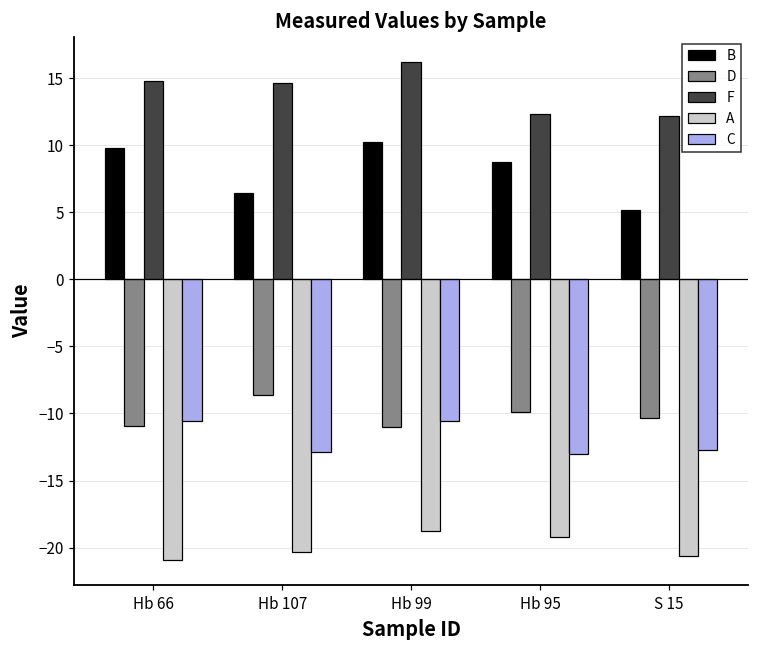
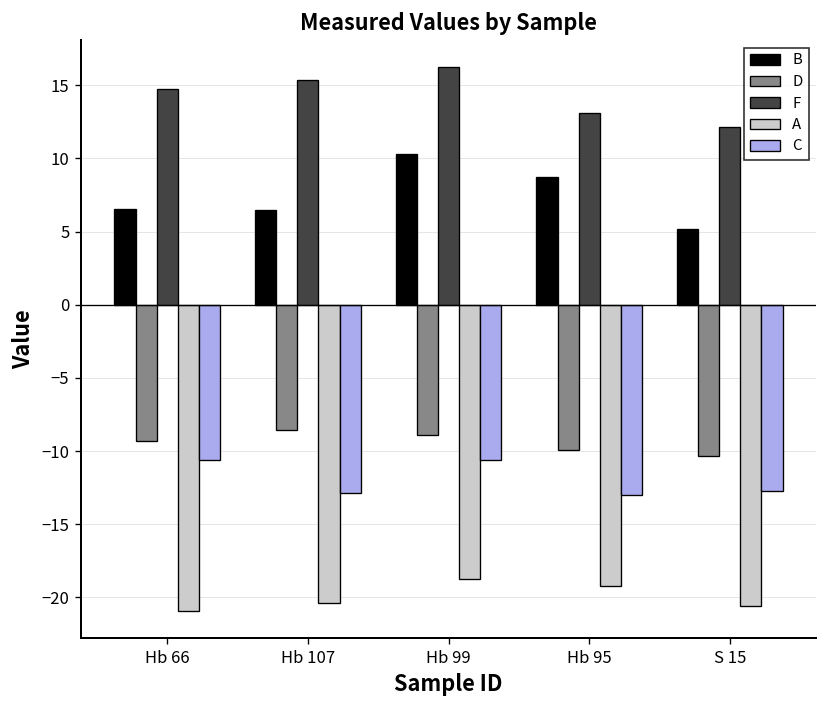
B, Hb 66: 9.8 -> 6.6
D, Hb 66: -10.9 -> -9.3
F, Hb 107: 14.7 -> 15.4
D, Hb 99: -11.0 -> -8.9
F, Hb 95: 12.3 -> 13.1
